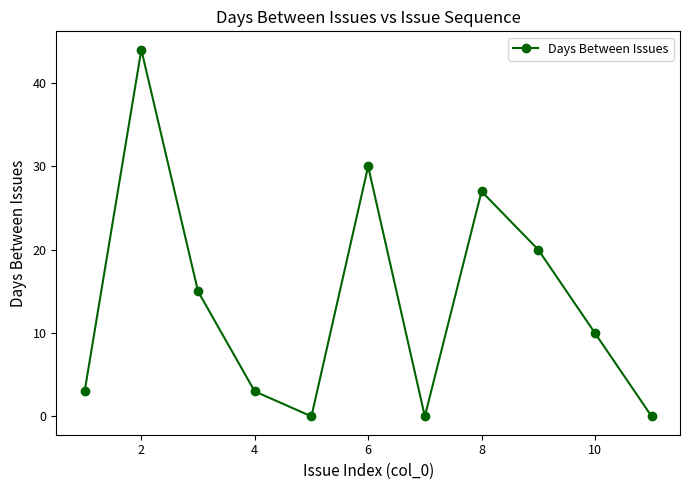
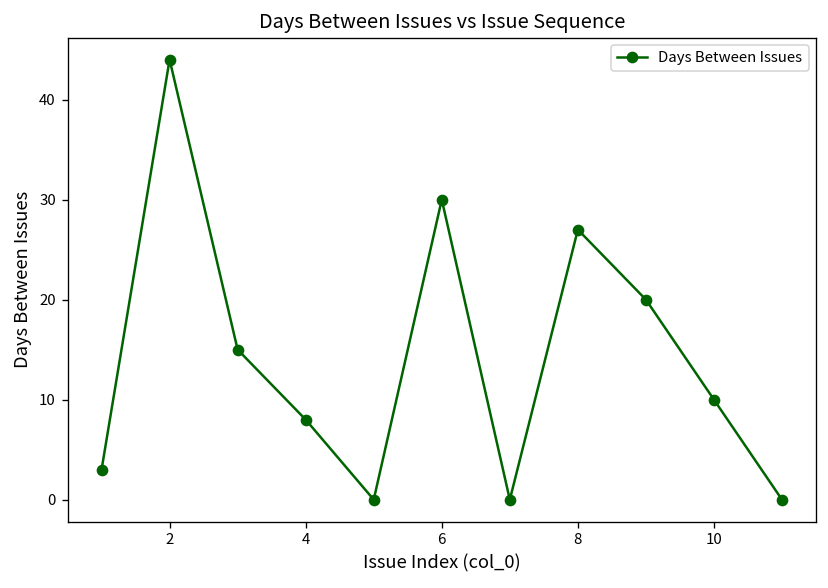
4: 3 -> 8
